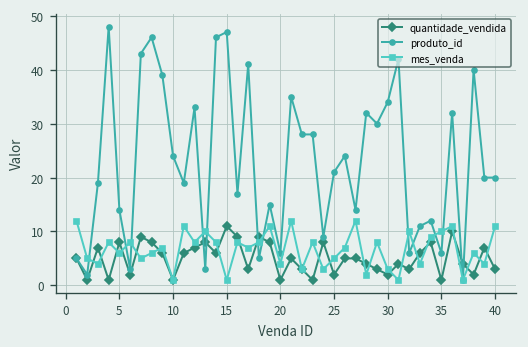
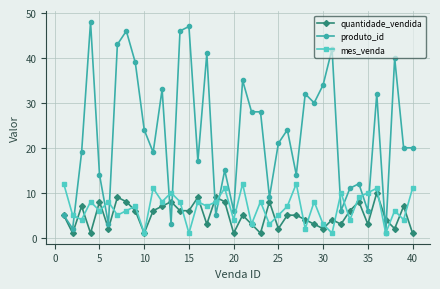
quantidade_vendida, 15: 11 -> 6
quantidade_vendida, 35: 1 -> 3
quantidade_vendida, 40: 3 -> 1
